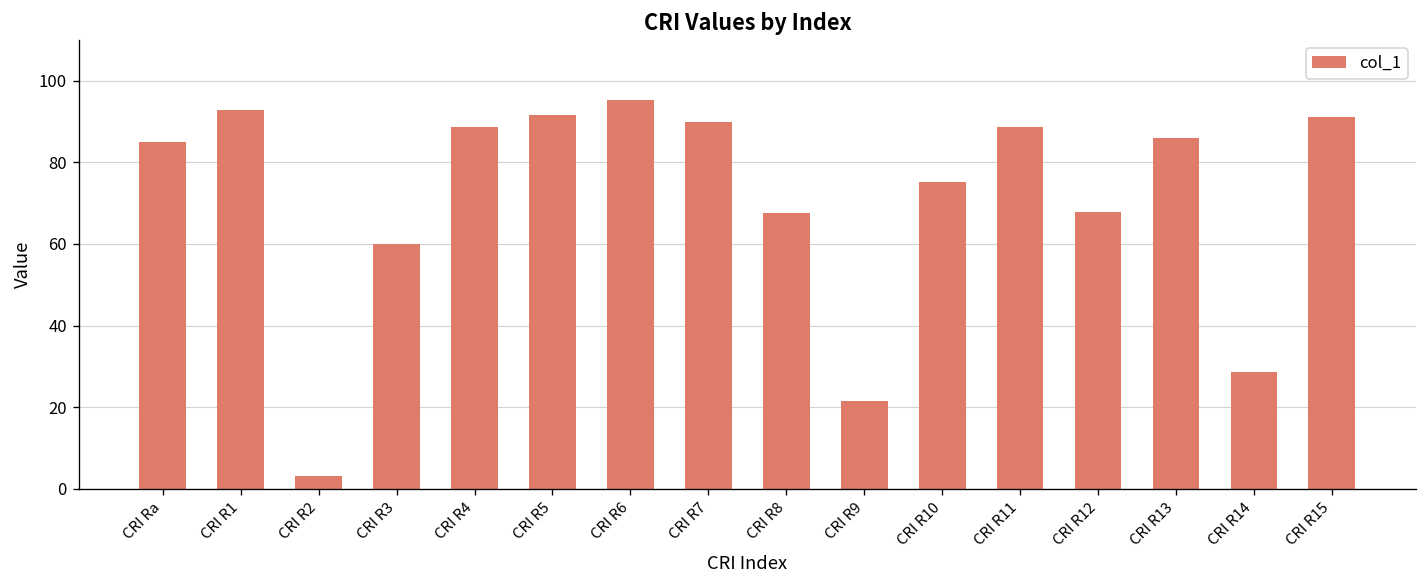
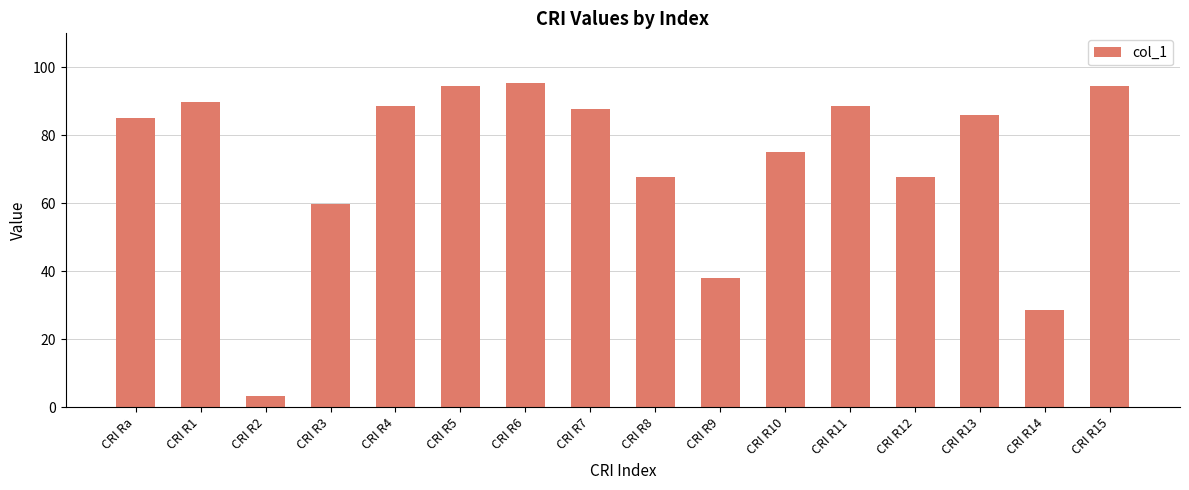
CRI R1: 93 -> 90
CRI R5: 92 -> 95
CRI R7: 90 -> 88
CRI R9: 21 -> 38
CRI R15: 91 -> 94
